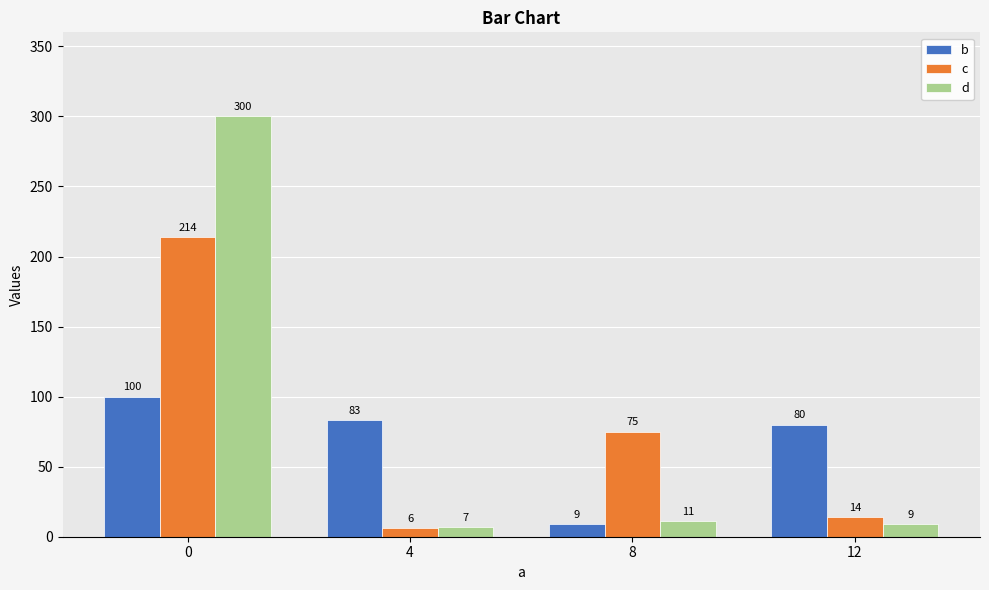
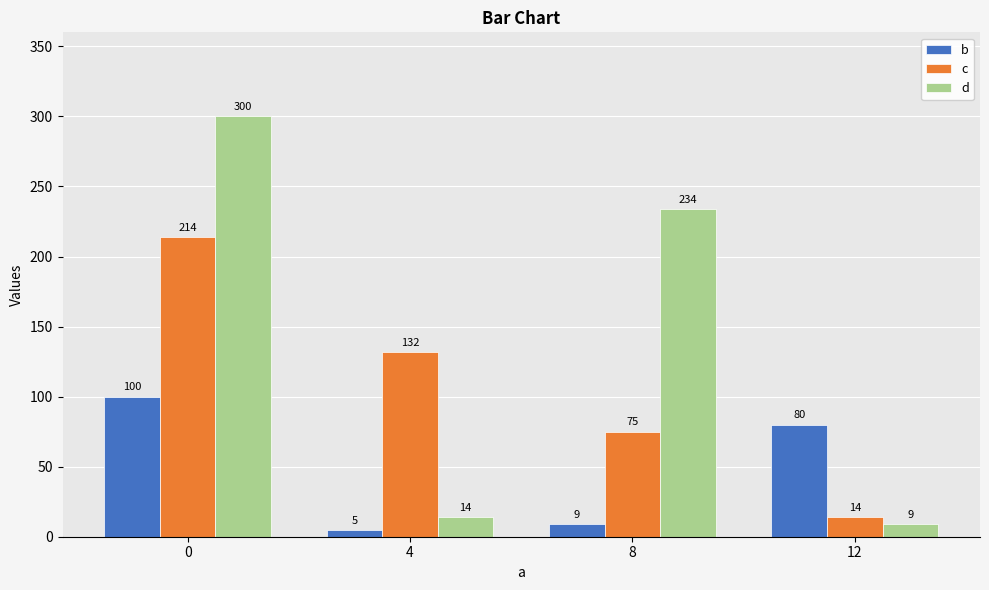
b, 4: 83 -> 5
c, 4: 6 -> 132
d, 4: 7 -> 14
d, 8: 11 -> 234
